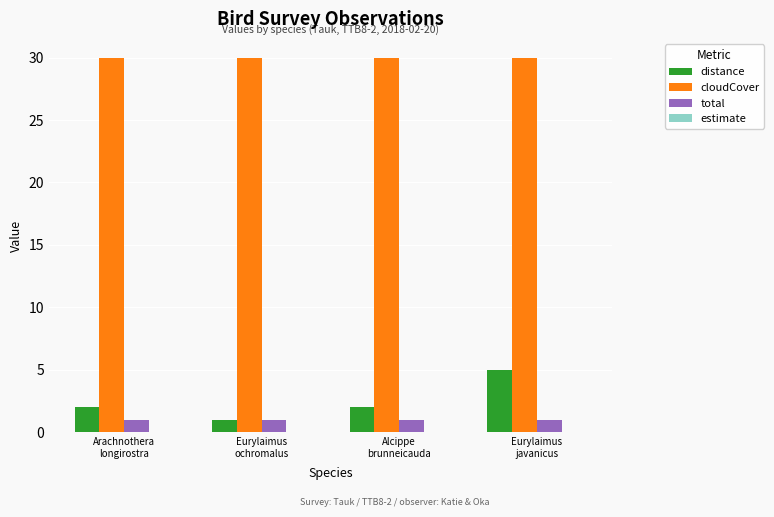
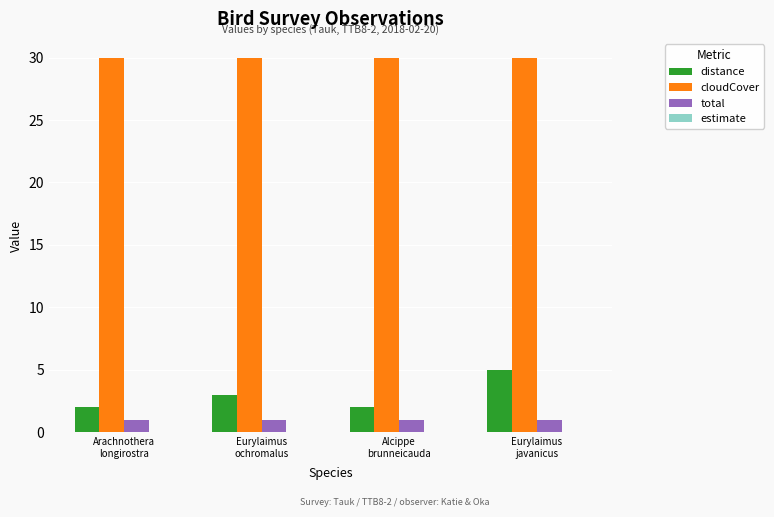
distance, Eurylaimus ochromalus: 1 -> 3
